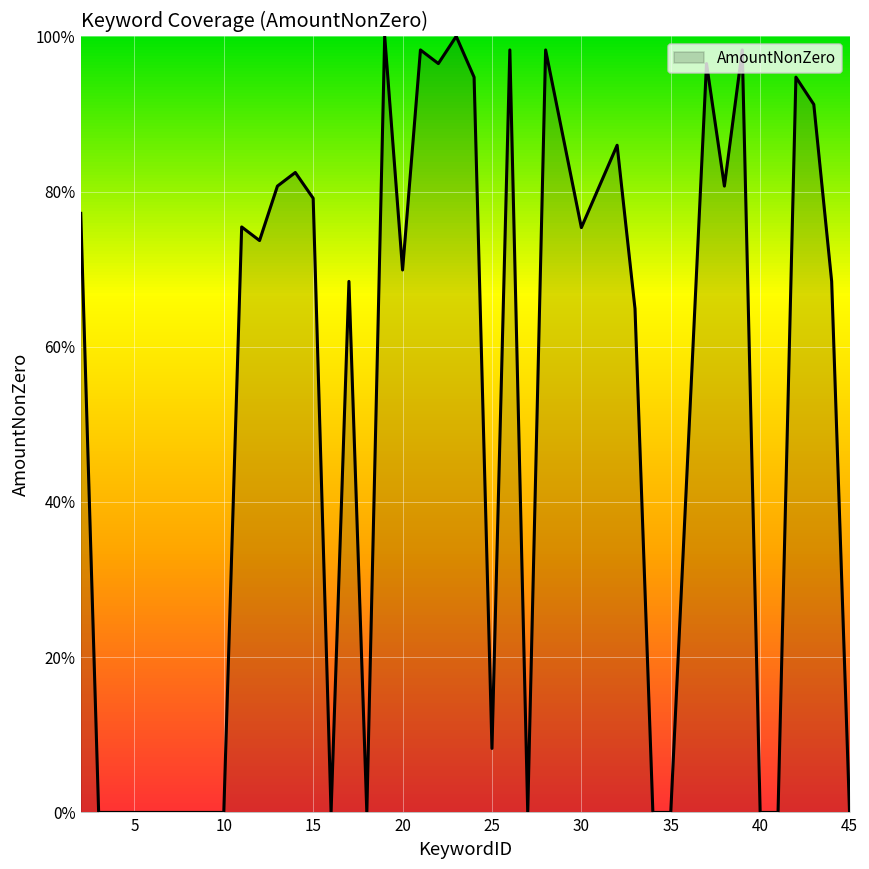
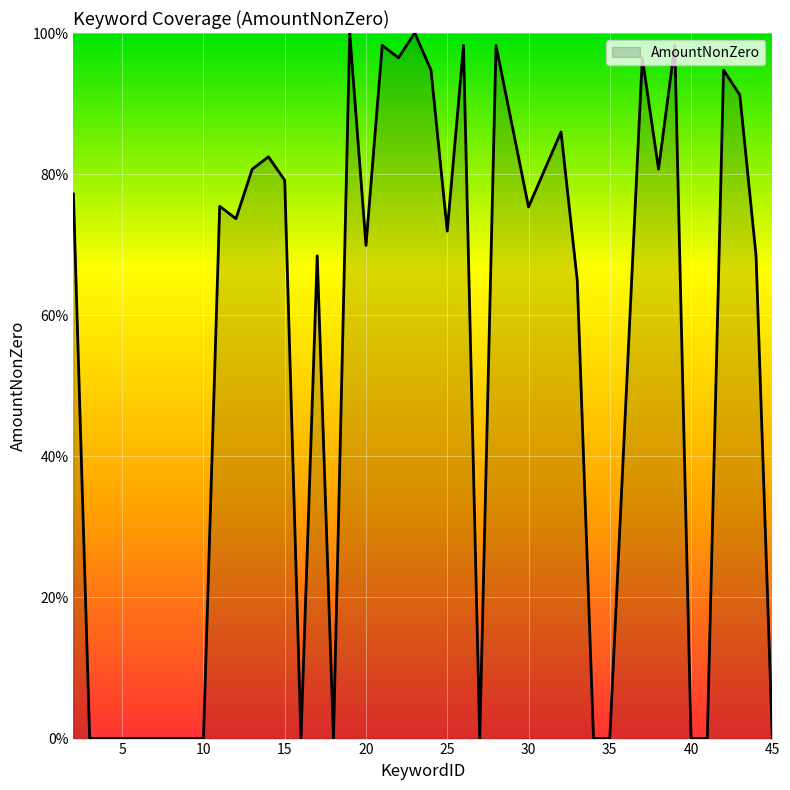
25: 8% -> 72%
